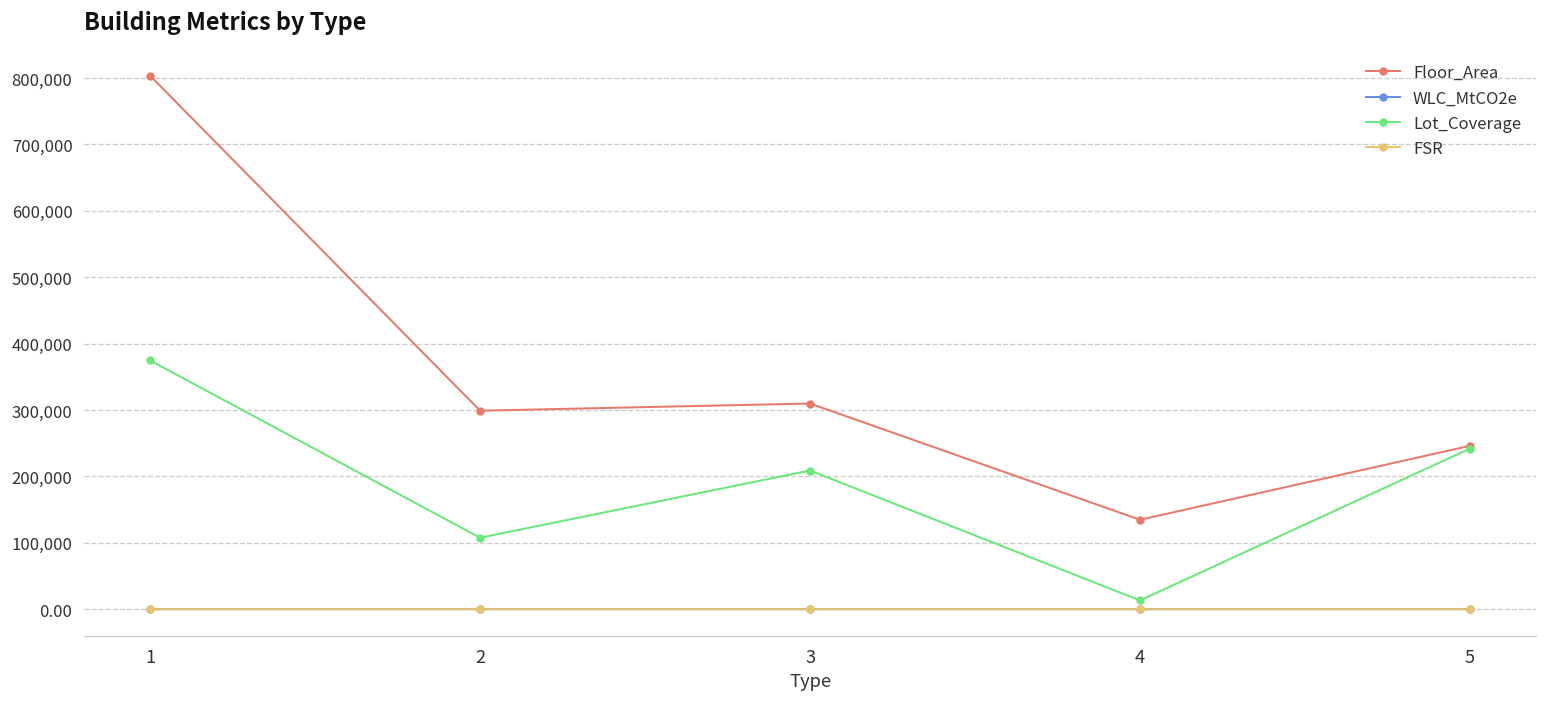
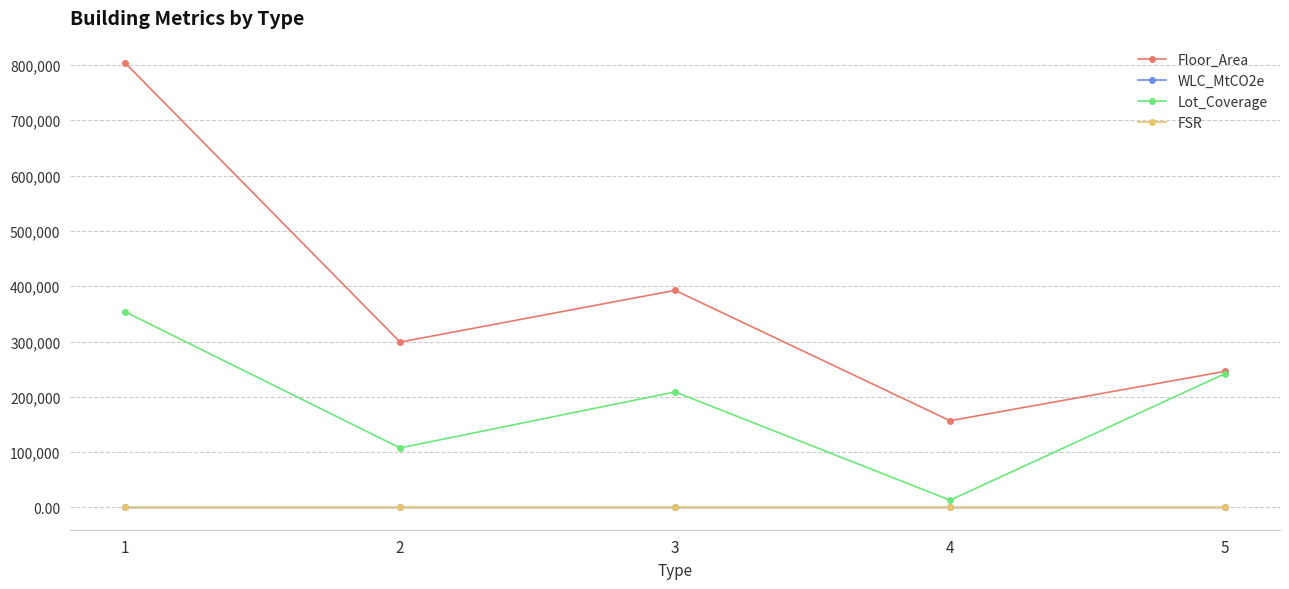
Lot_Coverage, 1: 370,000 -> 350,000
Floor_Area, 3: 310,000 -> 390,000
Floor_Area, 4: 130,000 -> 160,000
